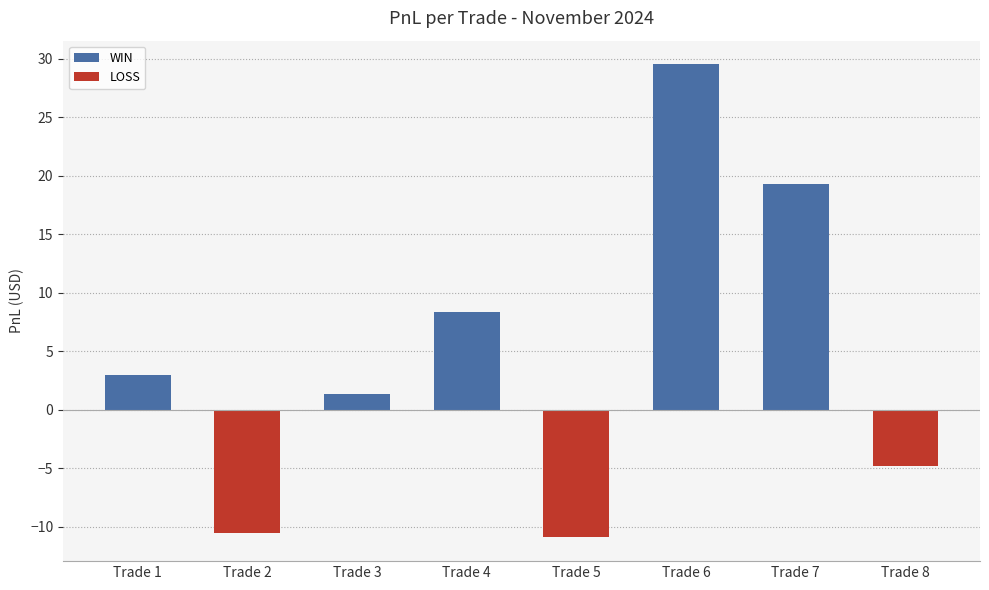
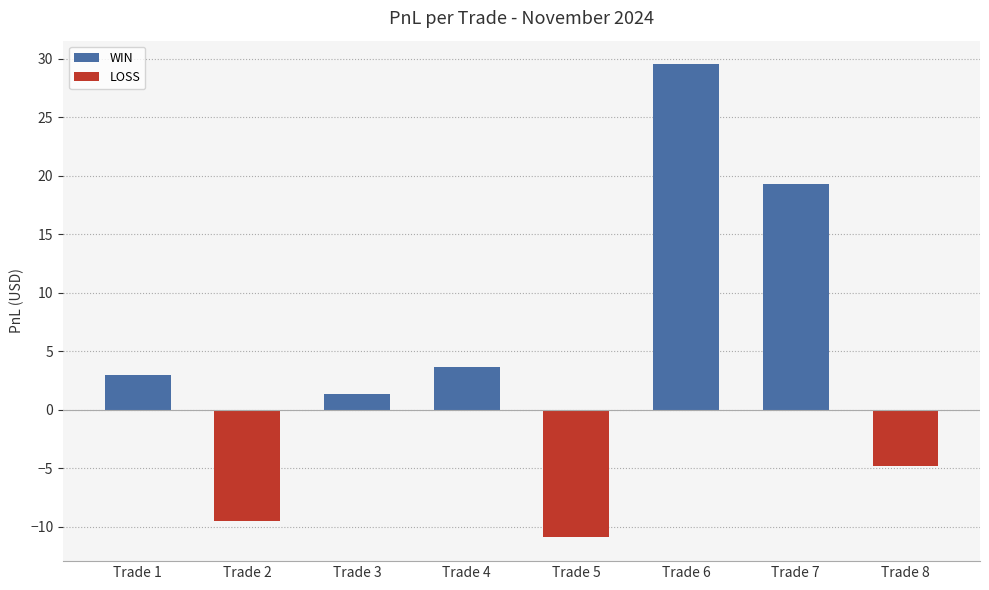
Trade 2: -10.6 -> -9.5
Trade 4: 8.3 -> 3.7
